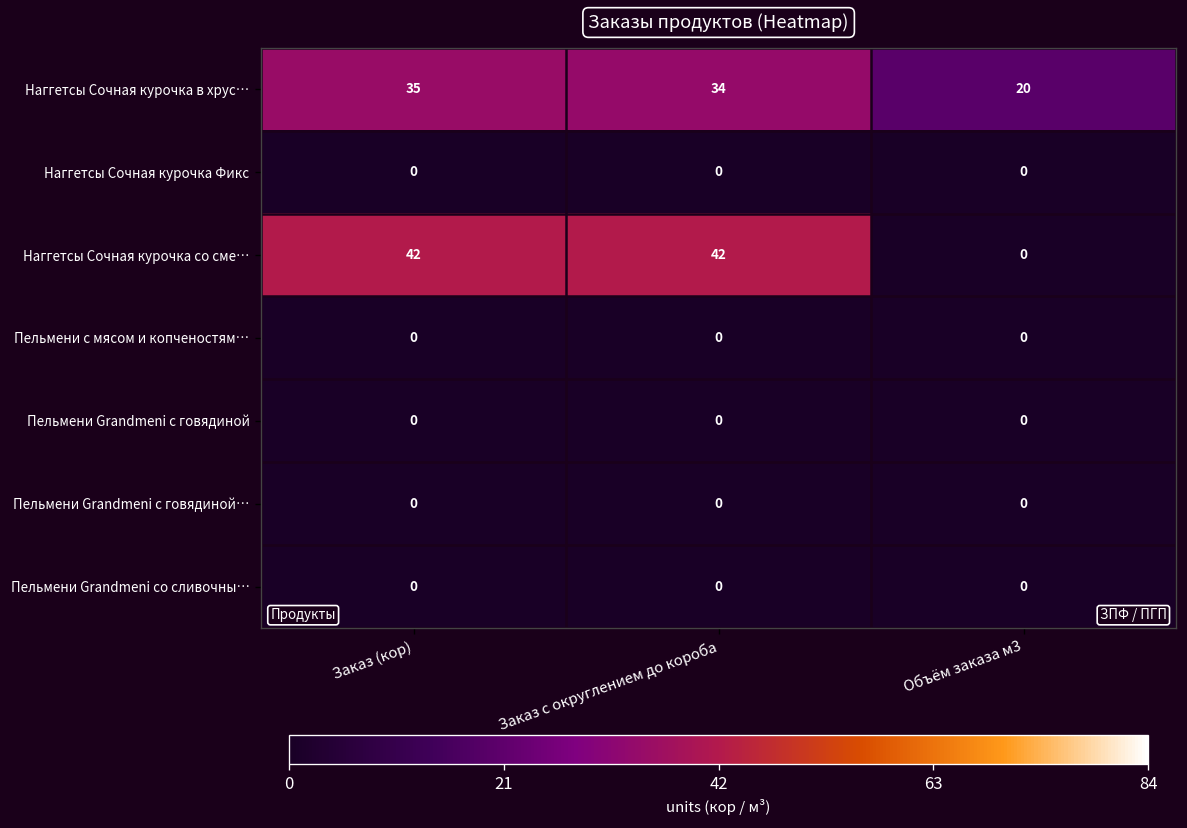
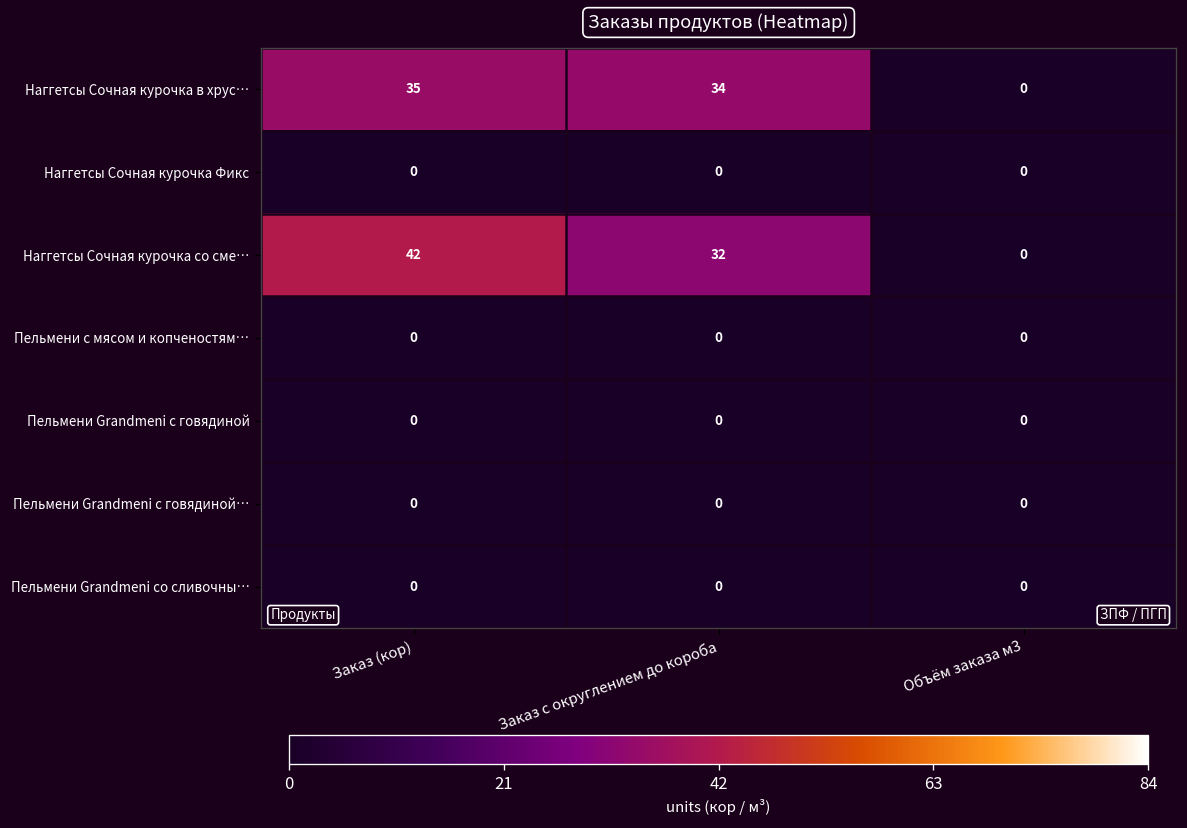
Наггетсы Сочная курочка в хрус…, Объём заказа м3: 20 -> 0
Наггетсы Сочная курочка со сме…, Заказ с округлением до короба: 42 -> 32
